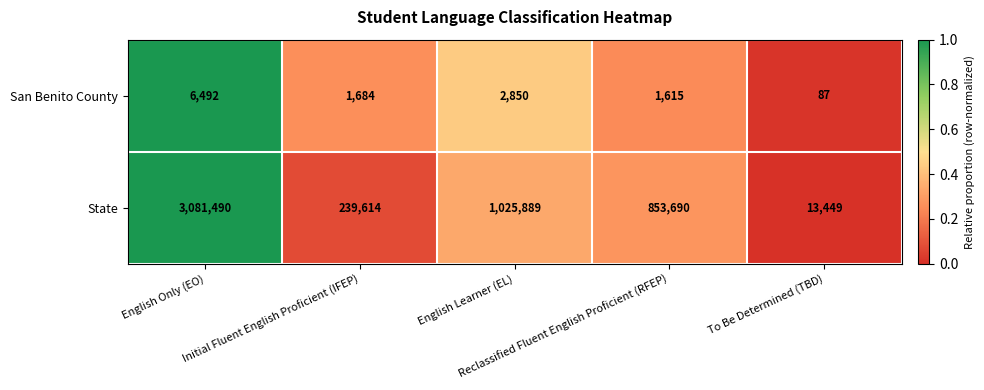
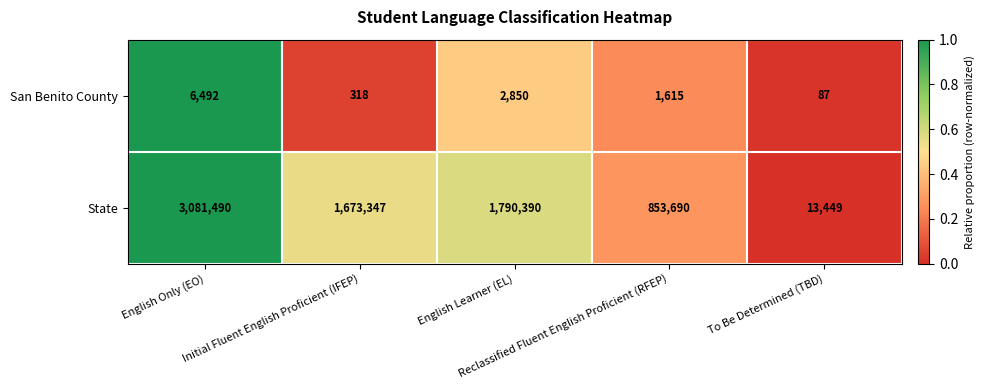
San Benito County, Initial Fluent English Proficient (IFEP): 1,684 -> 318
State, Initial Fluent English Proficient (IFEP): 239,614 -> 1,673,347
State, English Learner (EL): 1,025,889 -> 1,790,390
